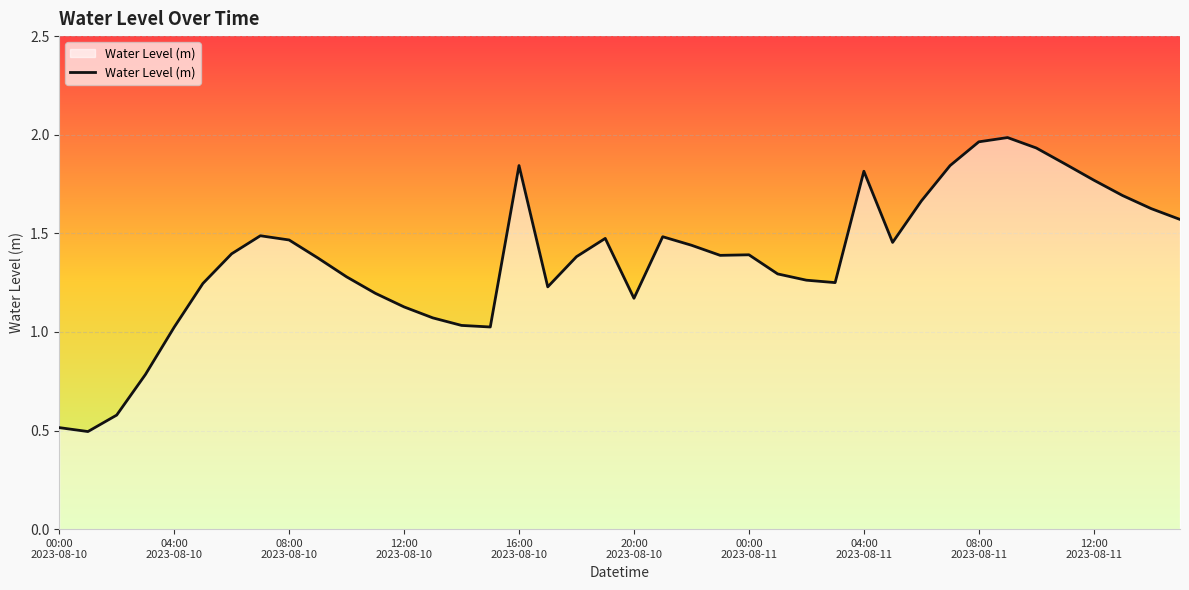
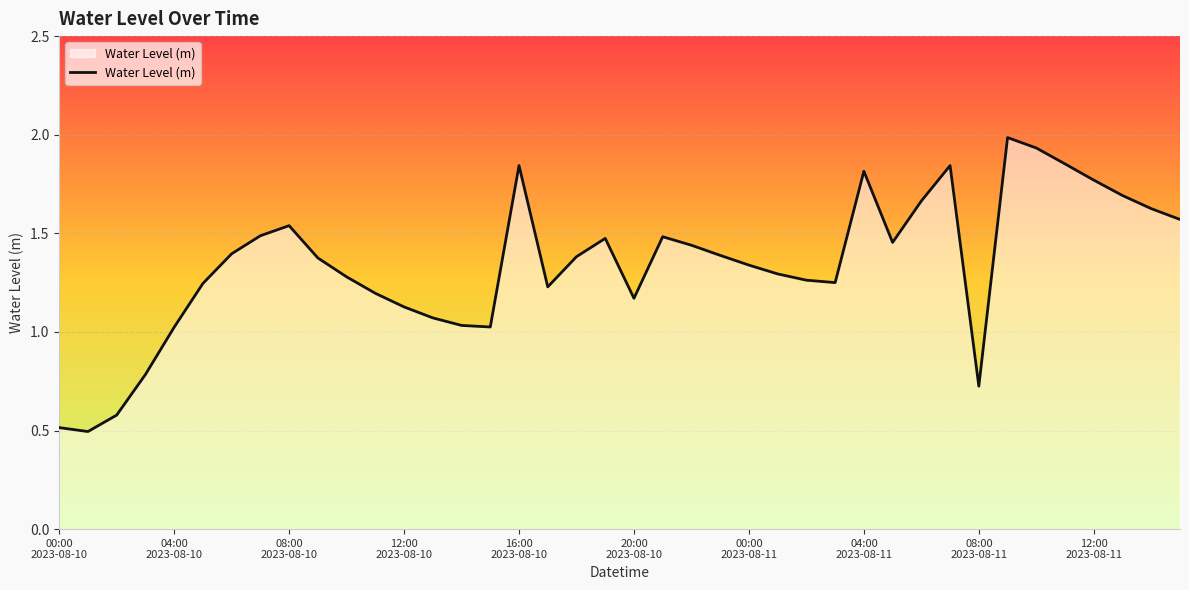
08:00 2023-08-10: 1.47 -> 1.54
00:00 2023-08-11: 1.39 -> 1.34
08:00 2023-08-11: 1.96 -> 0.72
